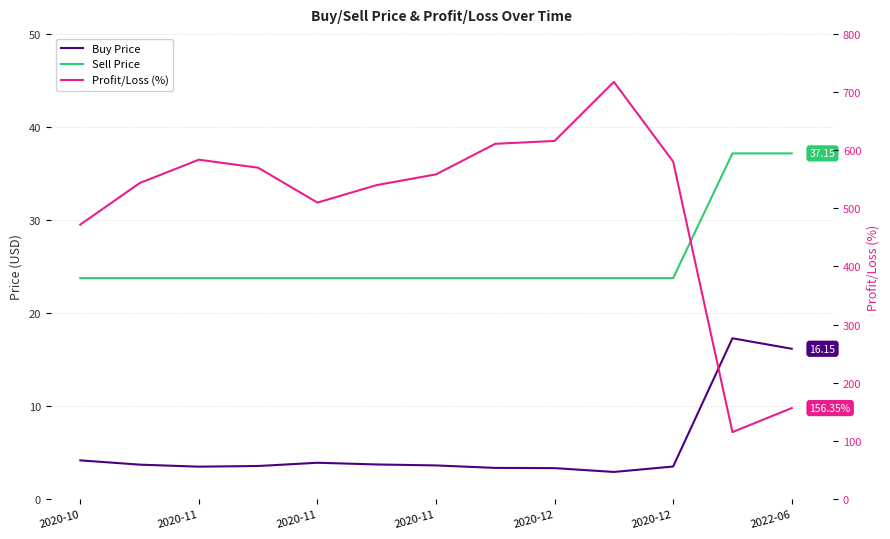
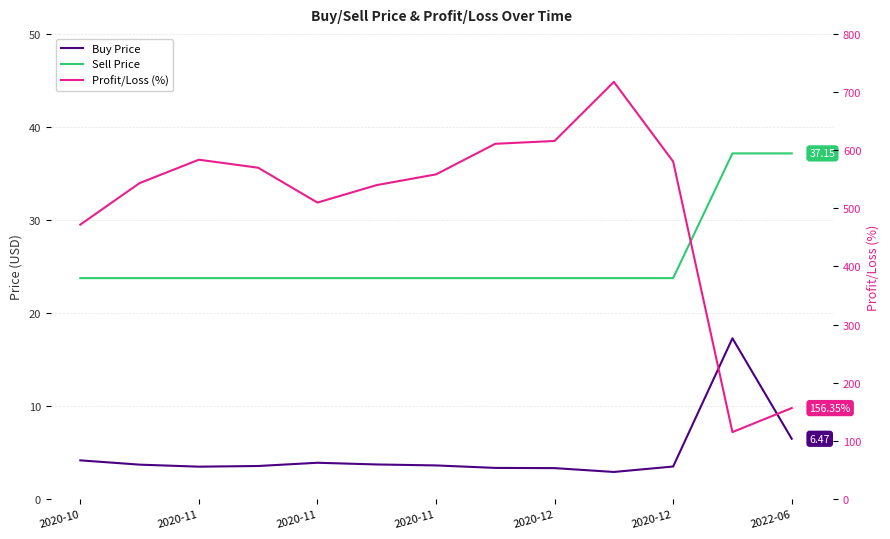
Buy Price, 2022-06: 16.15 -> 6.47
